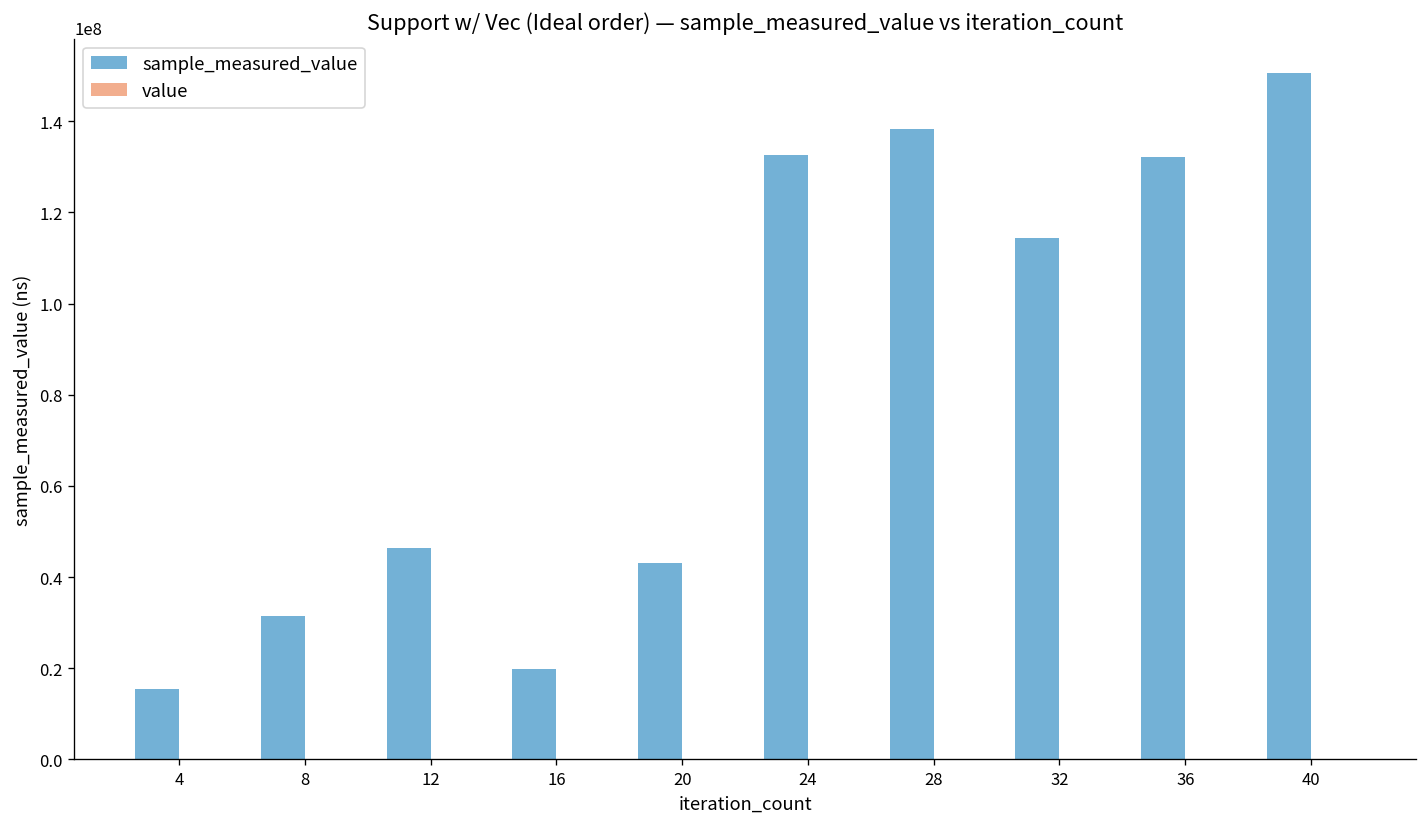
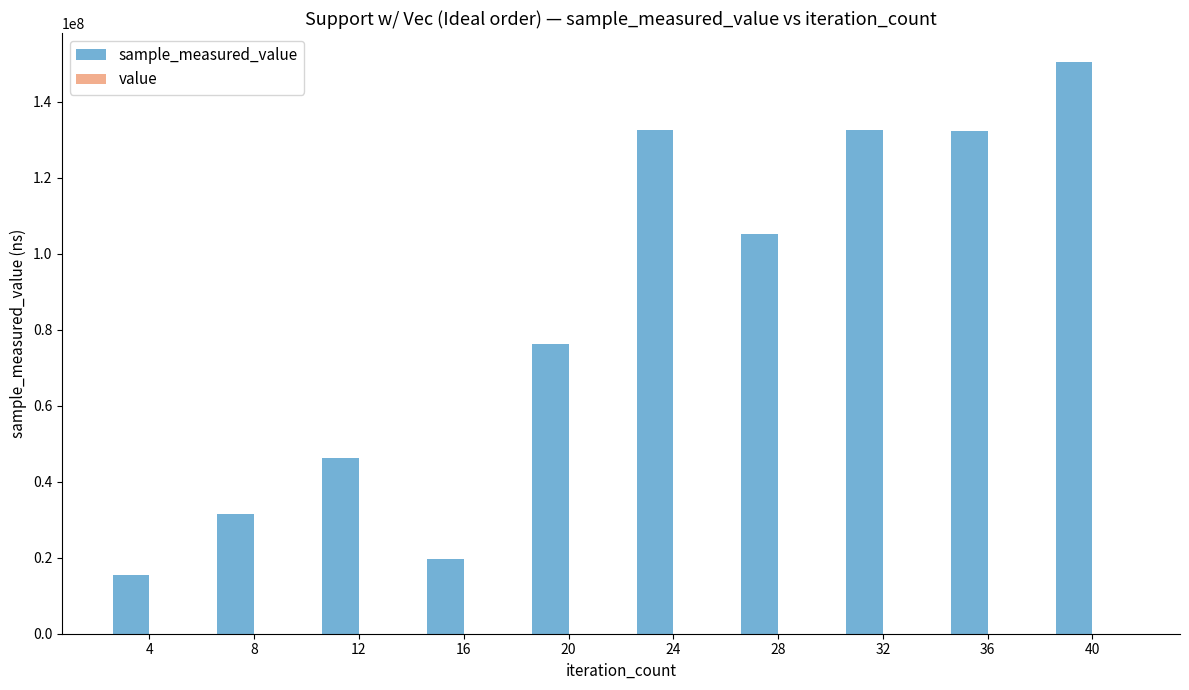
sample_measured_value, 20: 43000000 -> 76000000
sample_measured_value, 28: 138000000 -> 105000000
sample_measured_value, 32: 114000000 -> 132000000
